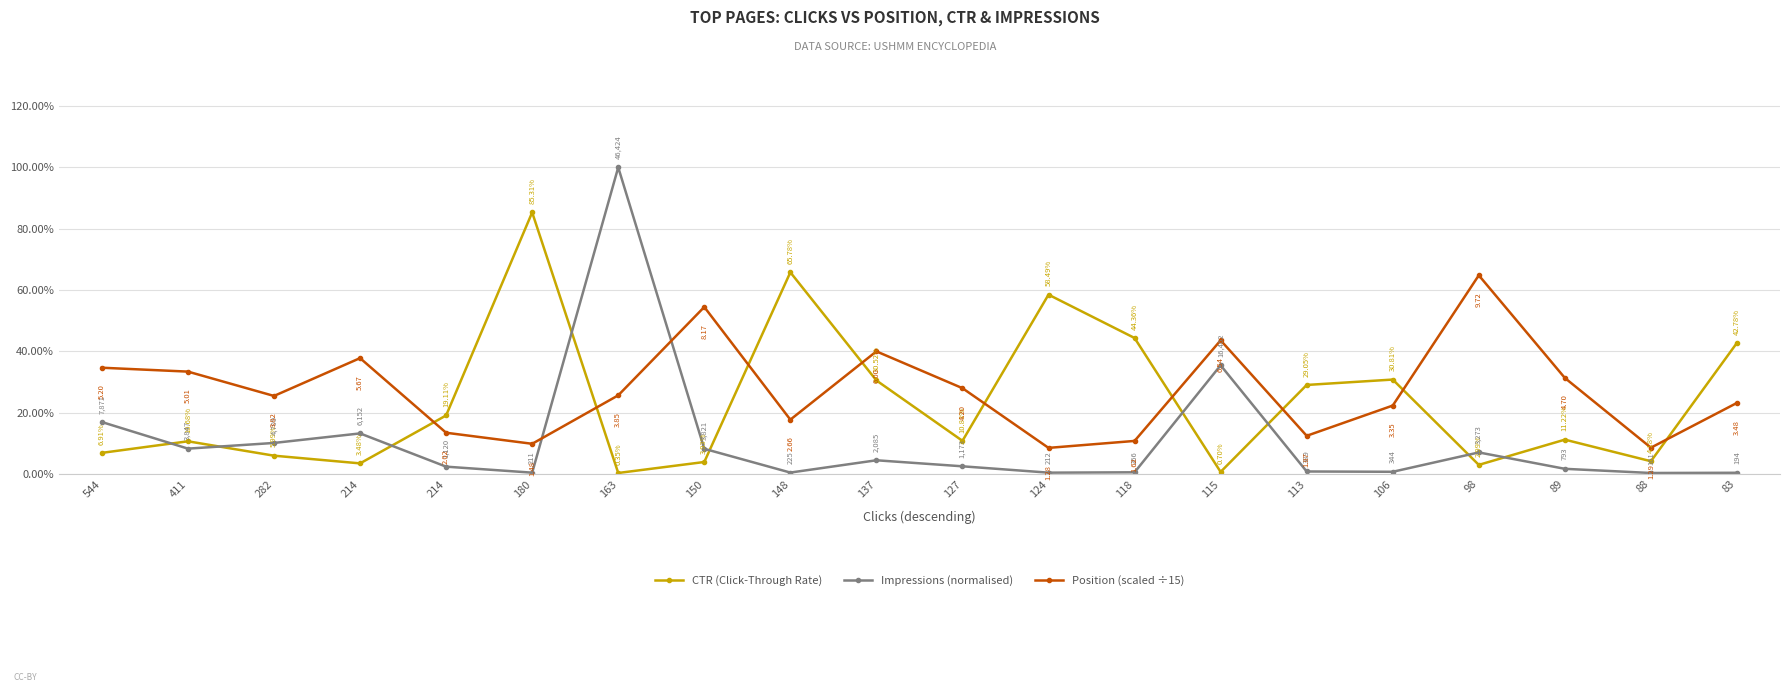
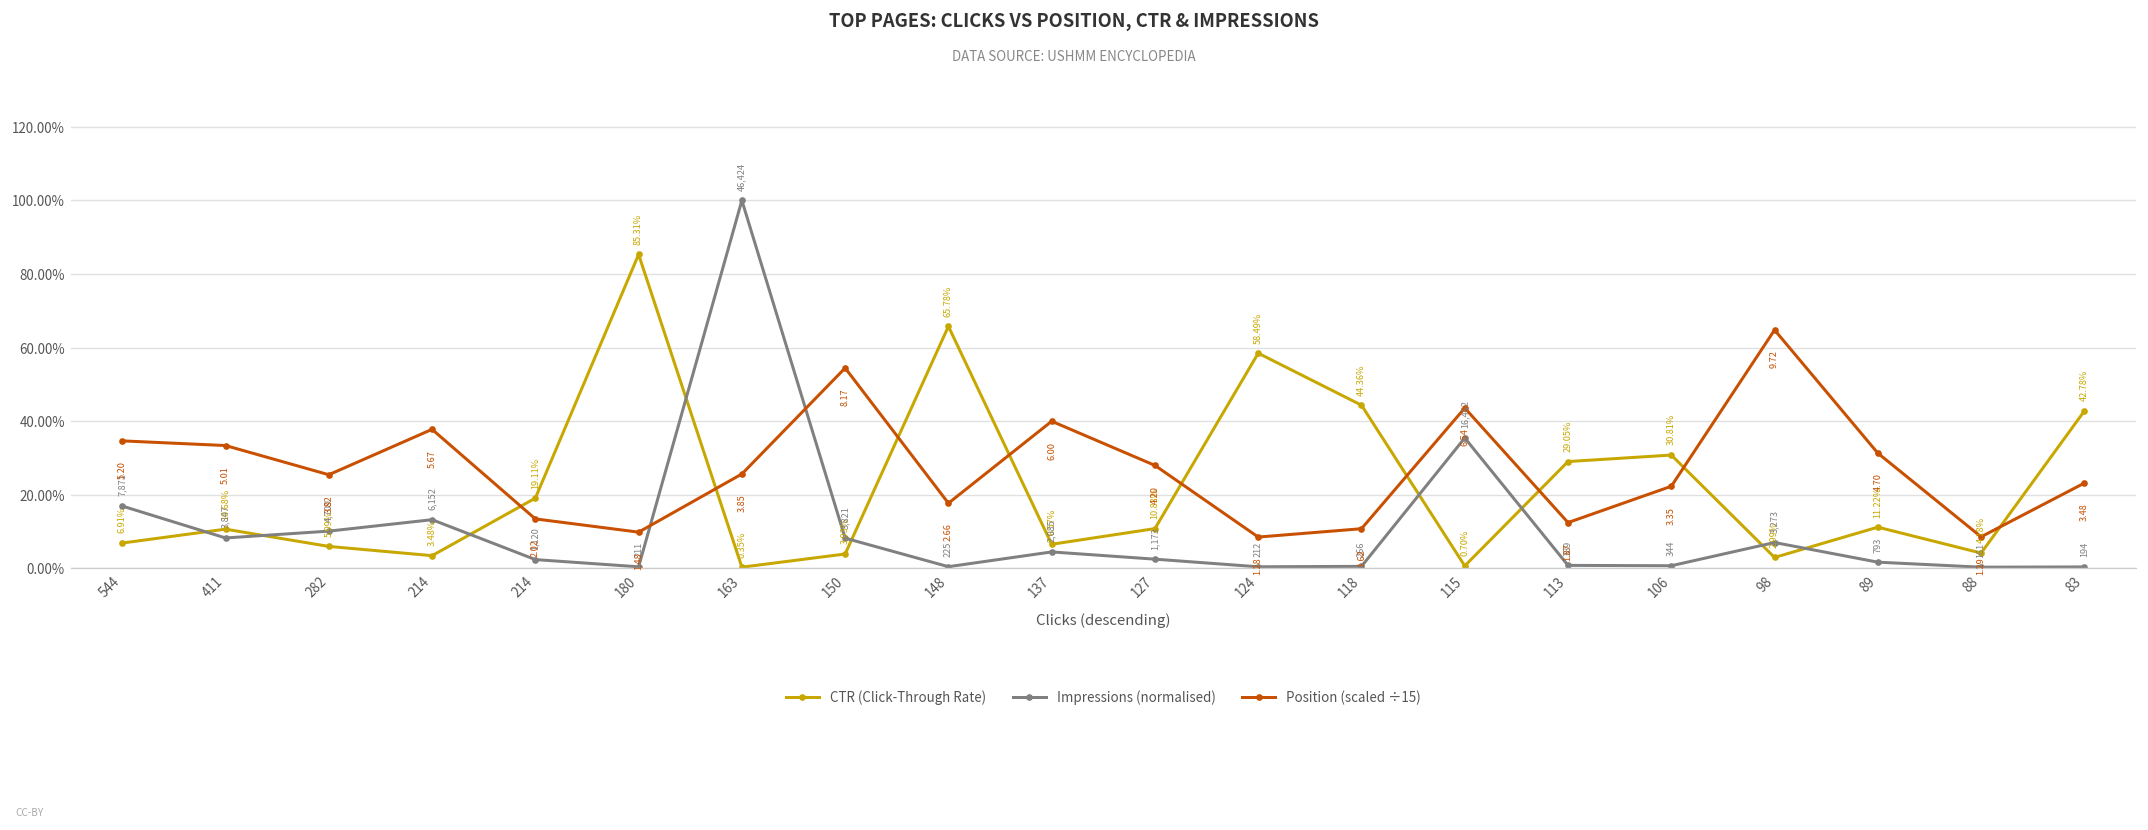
CTR (Click-Through Rate), 137: 30.52% -> 6.57%
